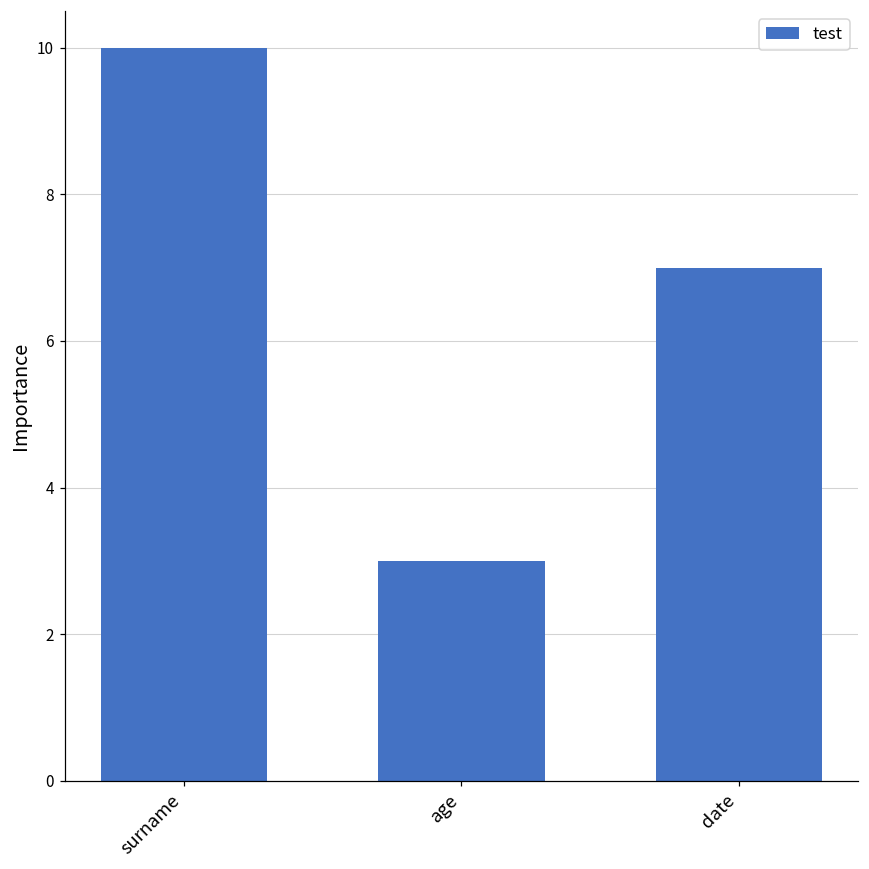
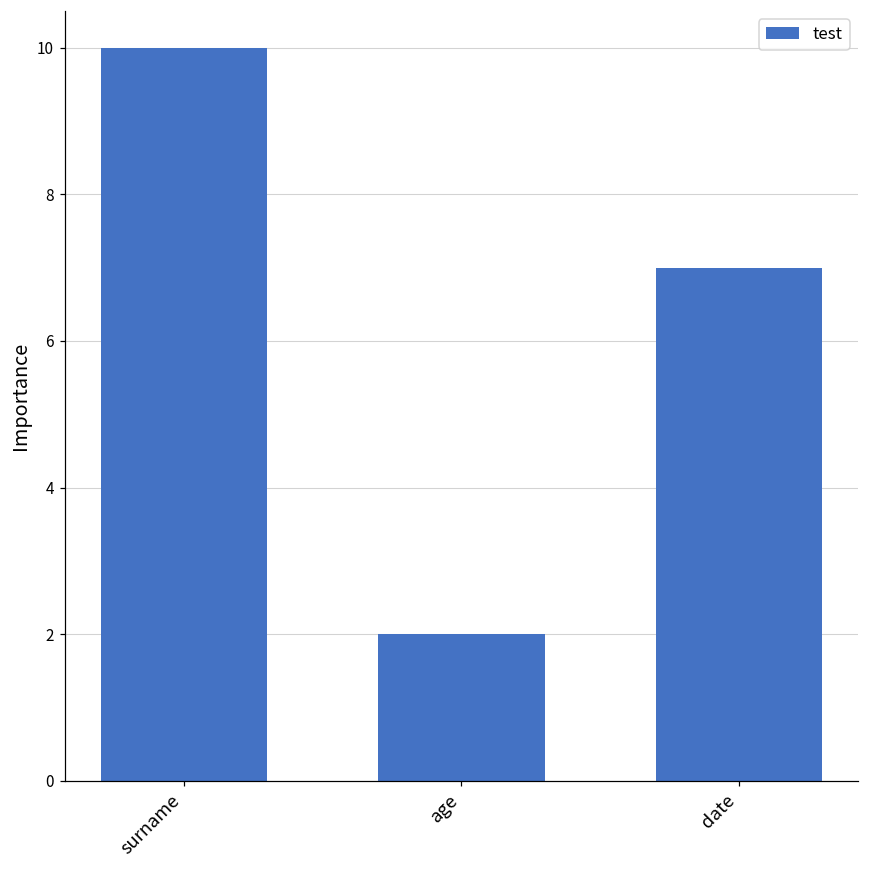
age: 3 -> 2
